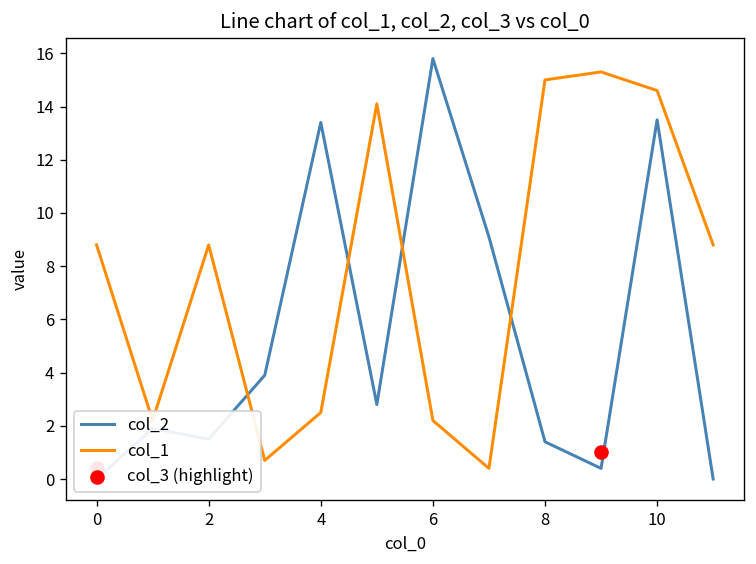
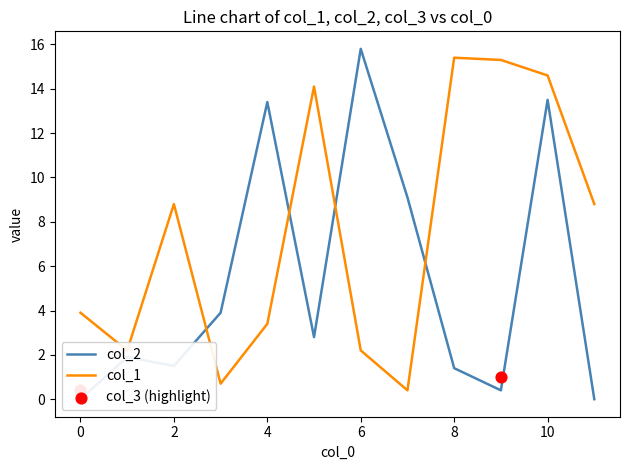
col_1, 0: 8.8 -> 3.9
col_1, 4: 2.5 -> 3.4
col_1, 8: 15.0 -> 15.4
